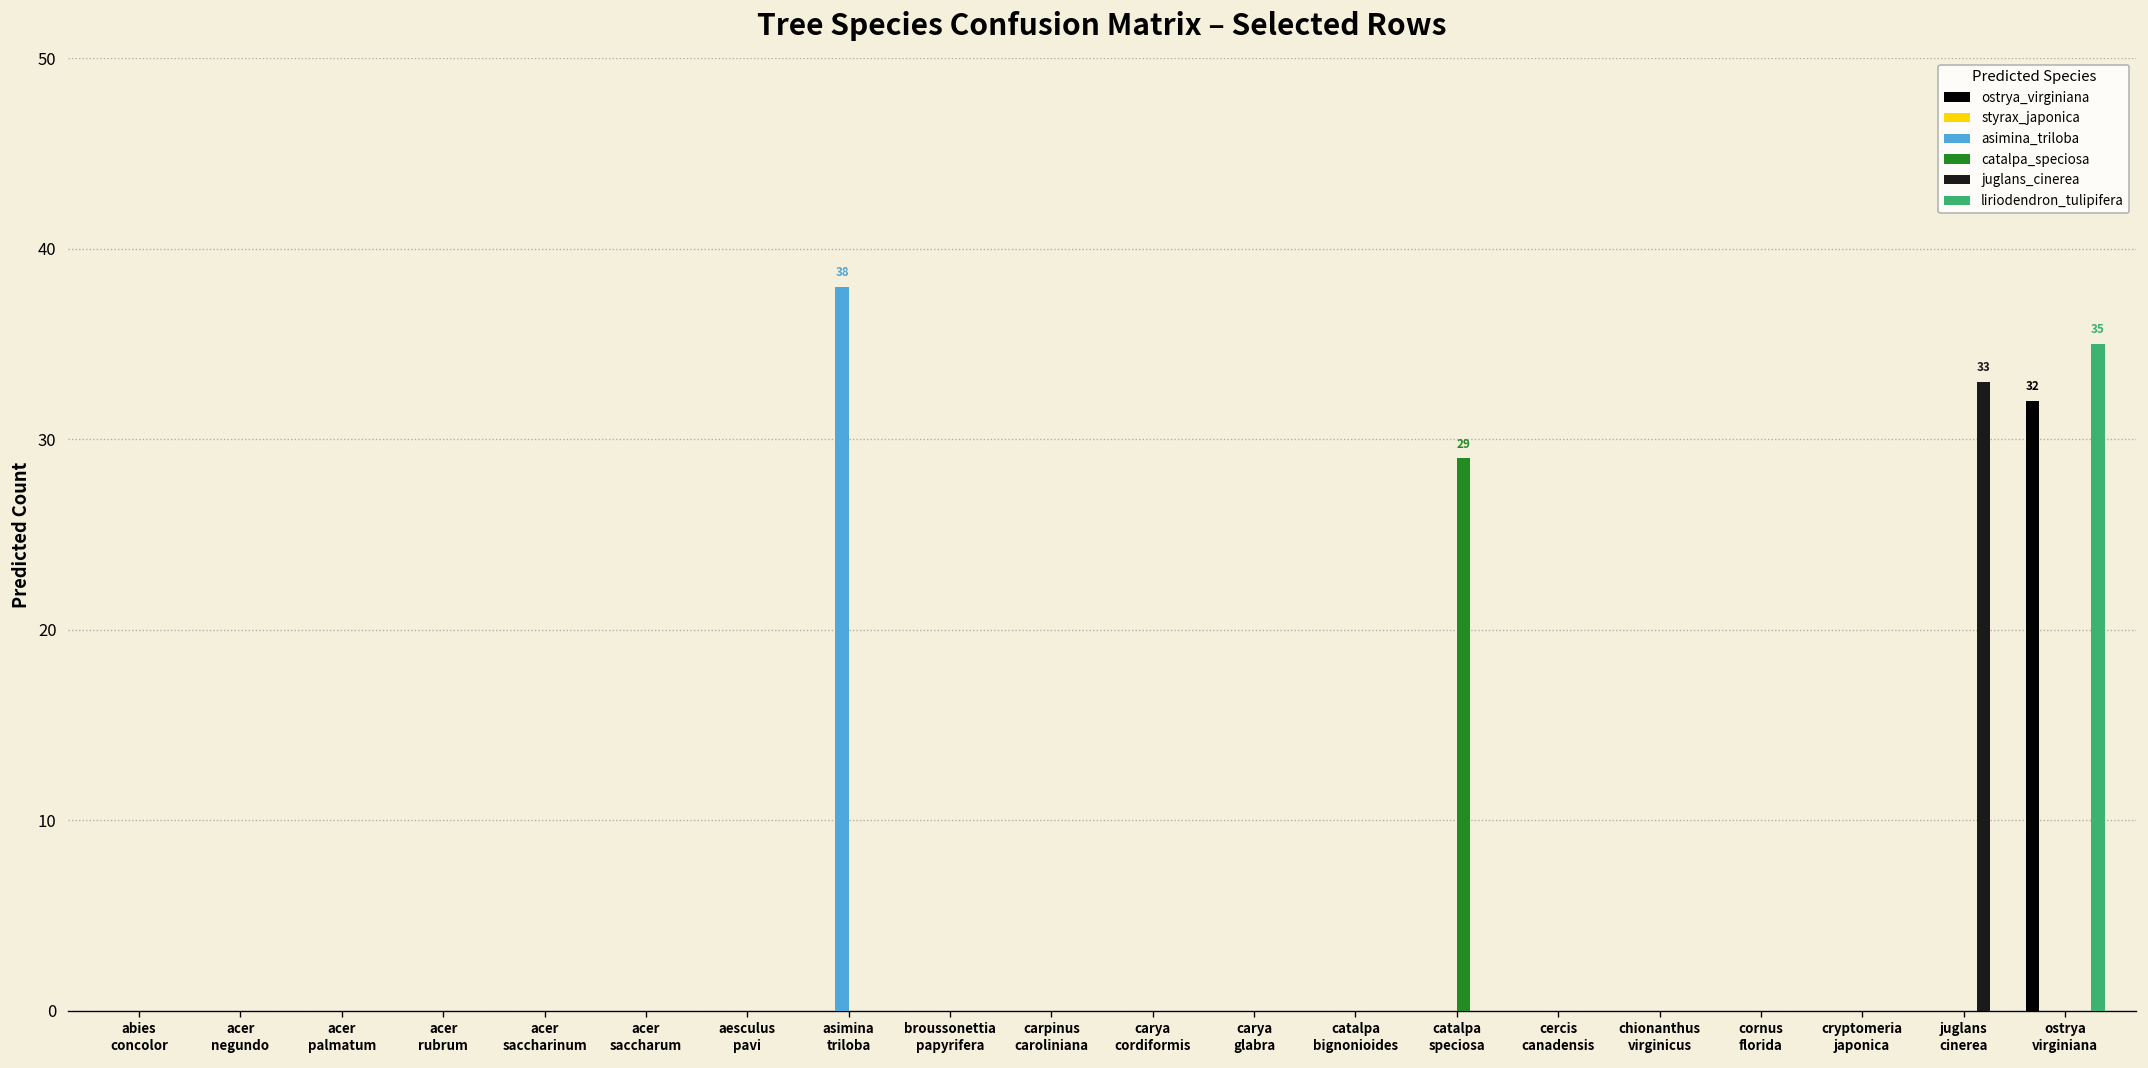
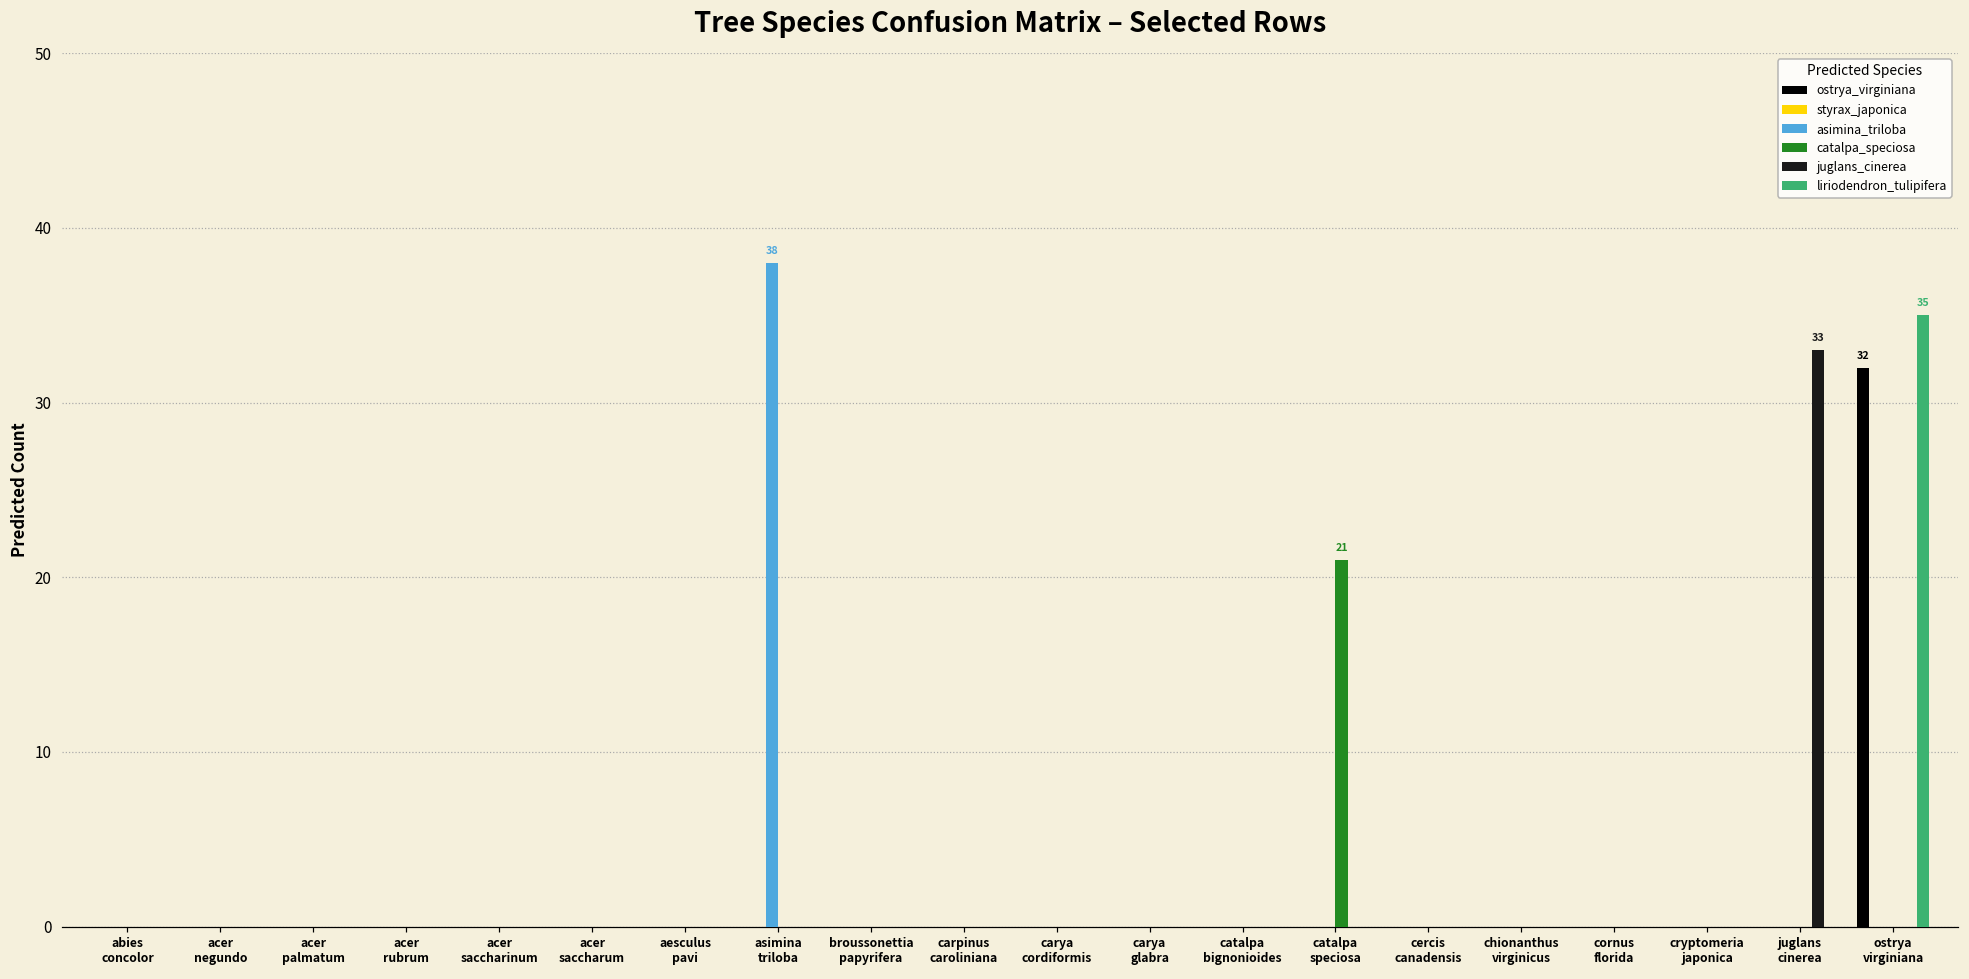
catalpa_speciosa, catalpa speciosa: 29 -> 21
